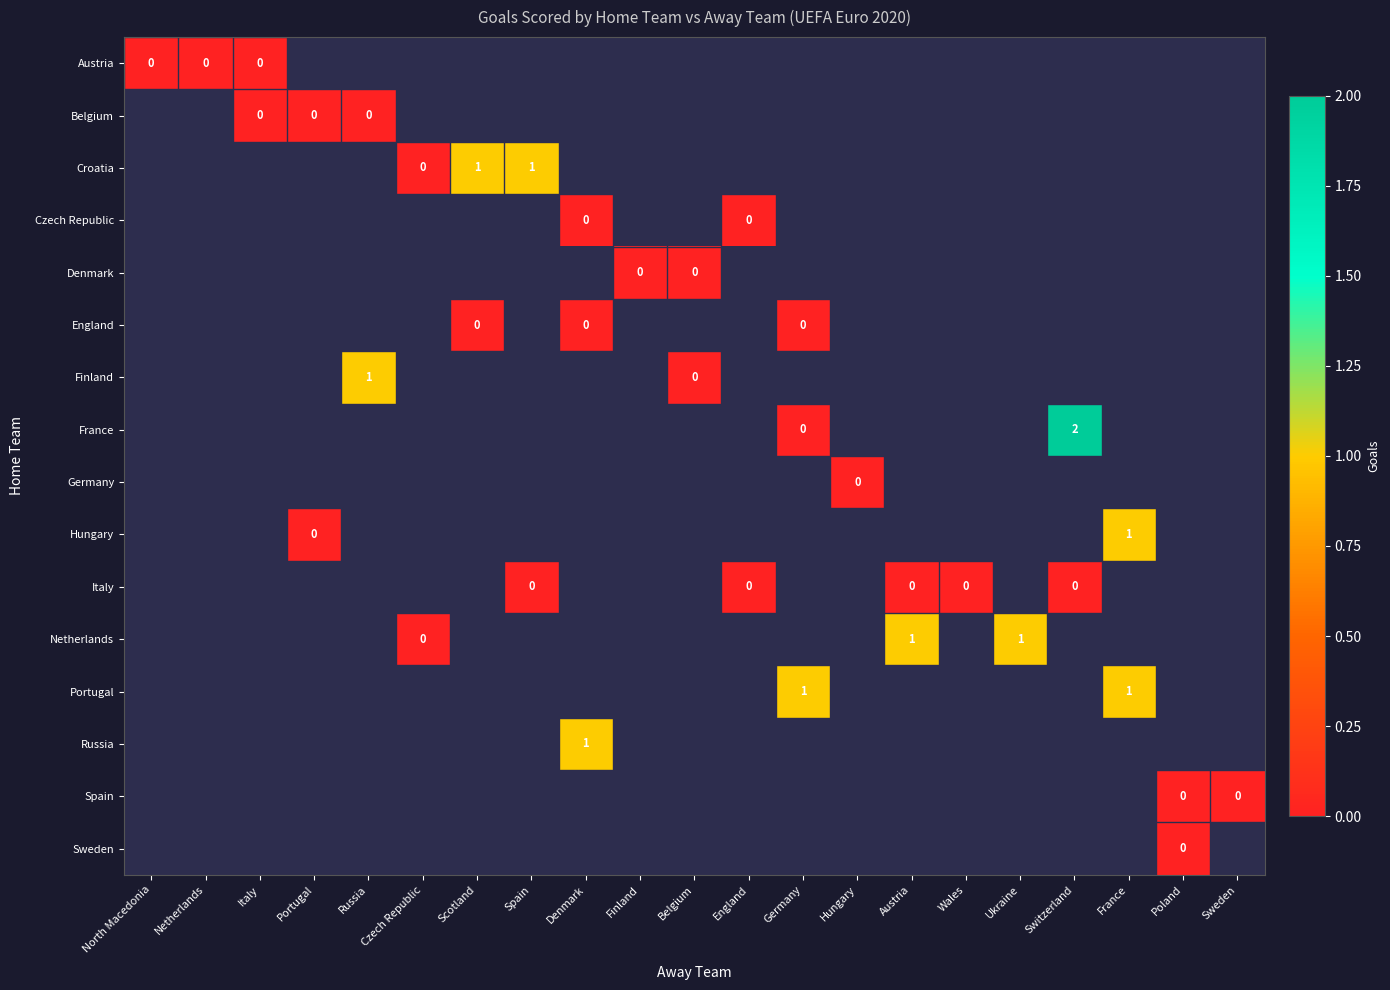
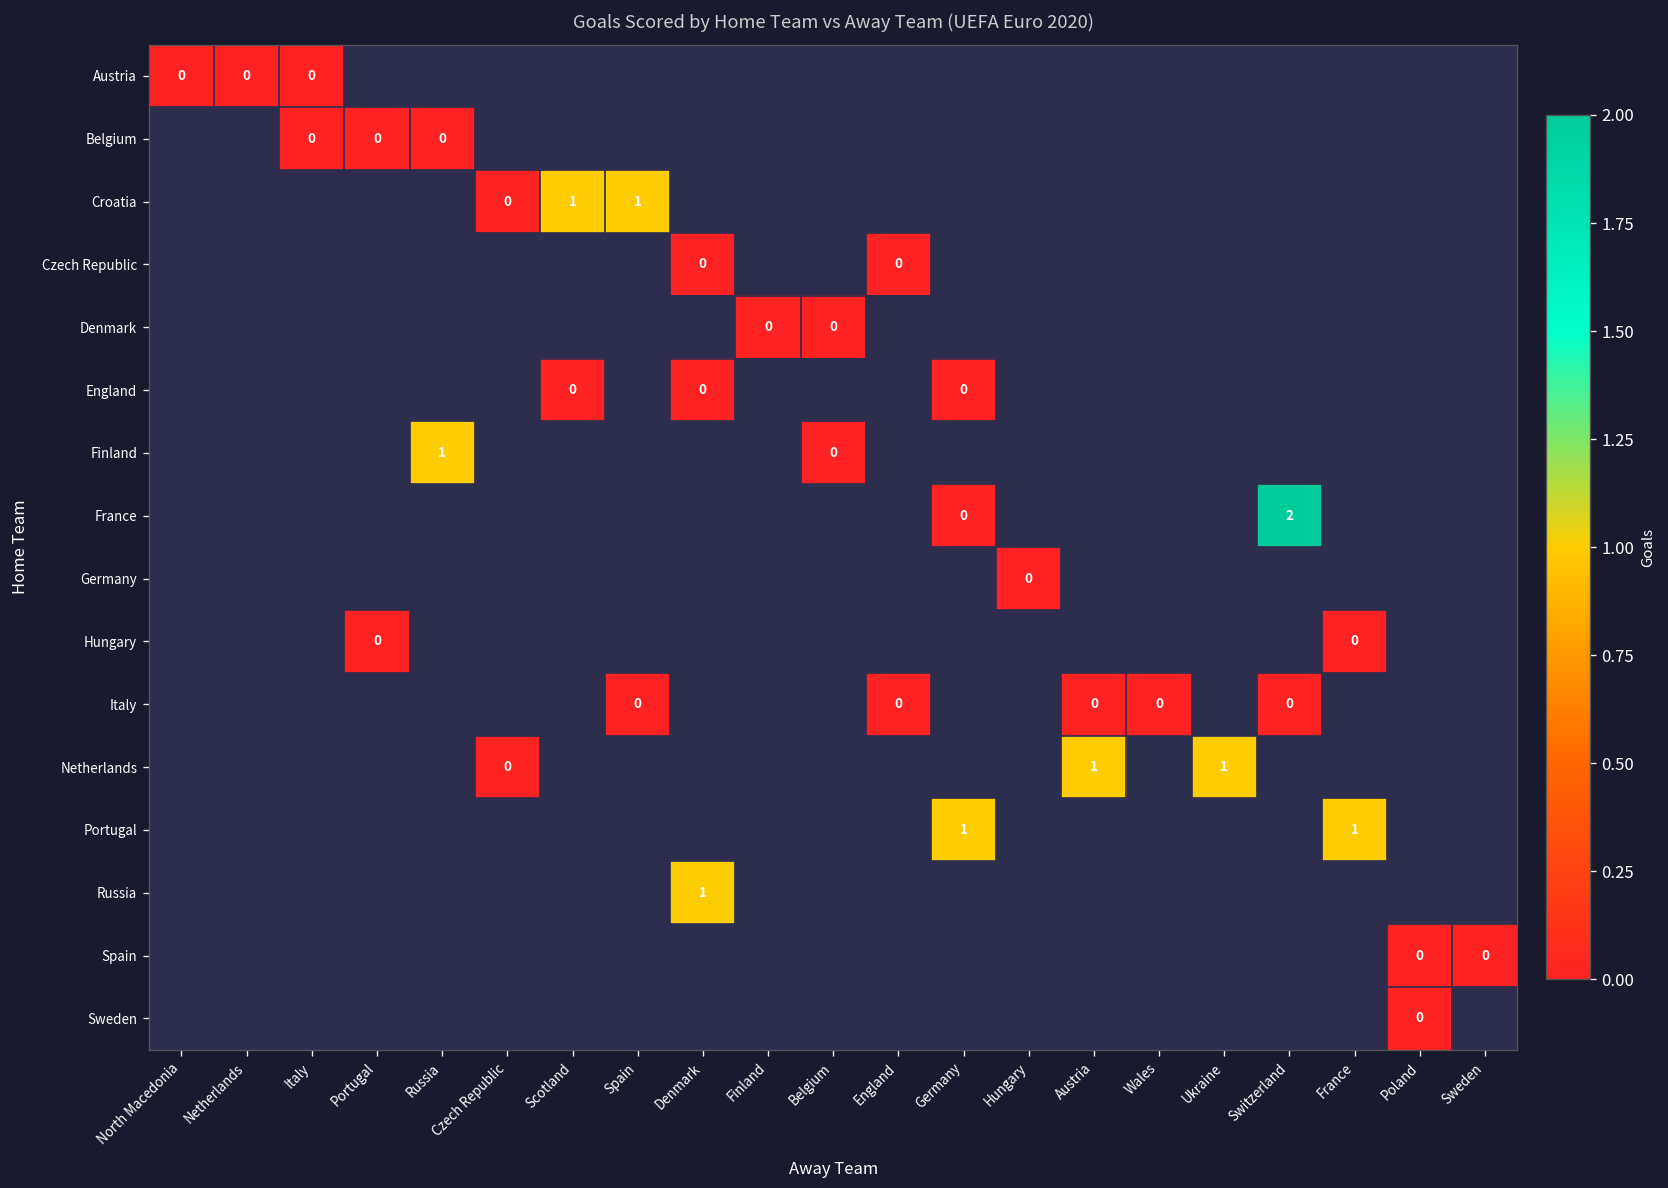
Hungary, France: 1 -> 0
